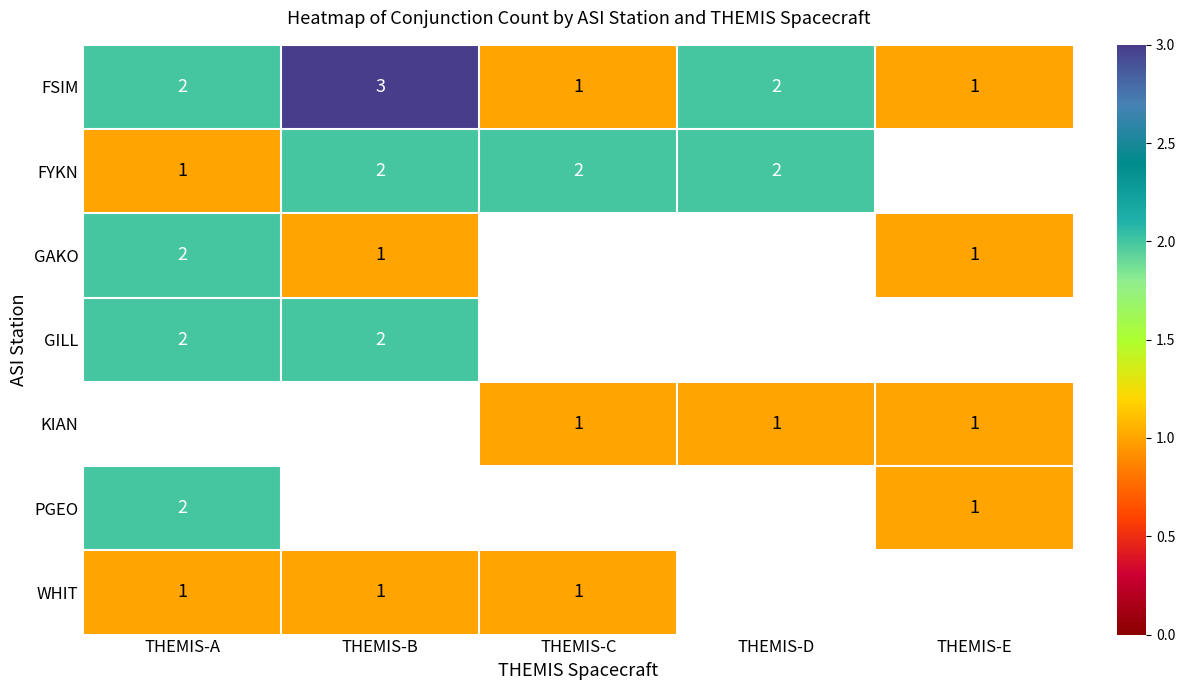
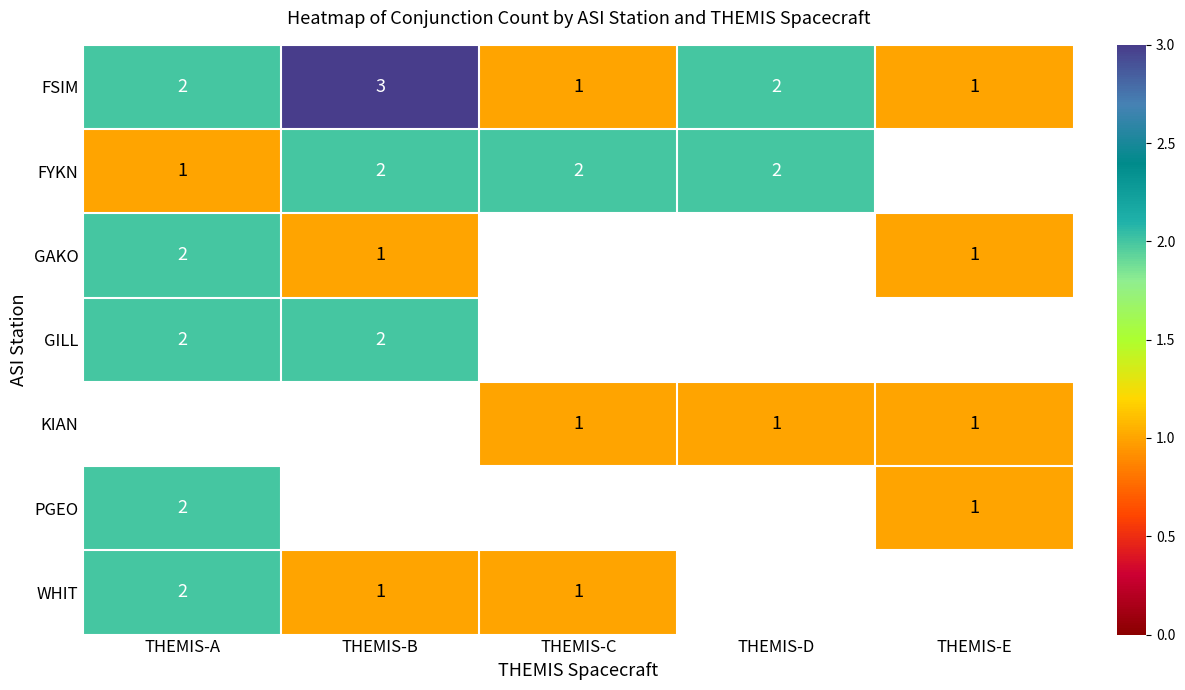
WHIT, THEMIS-A: 1 -> 2
